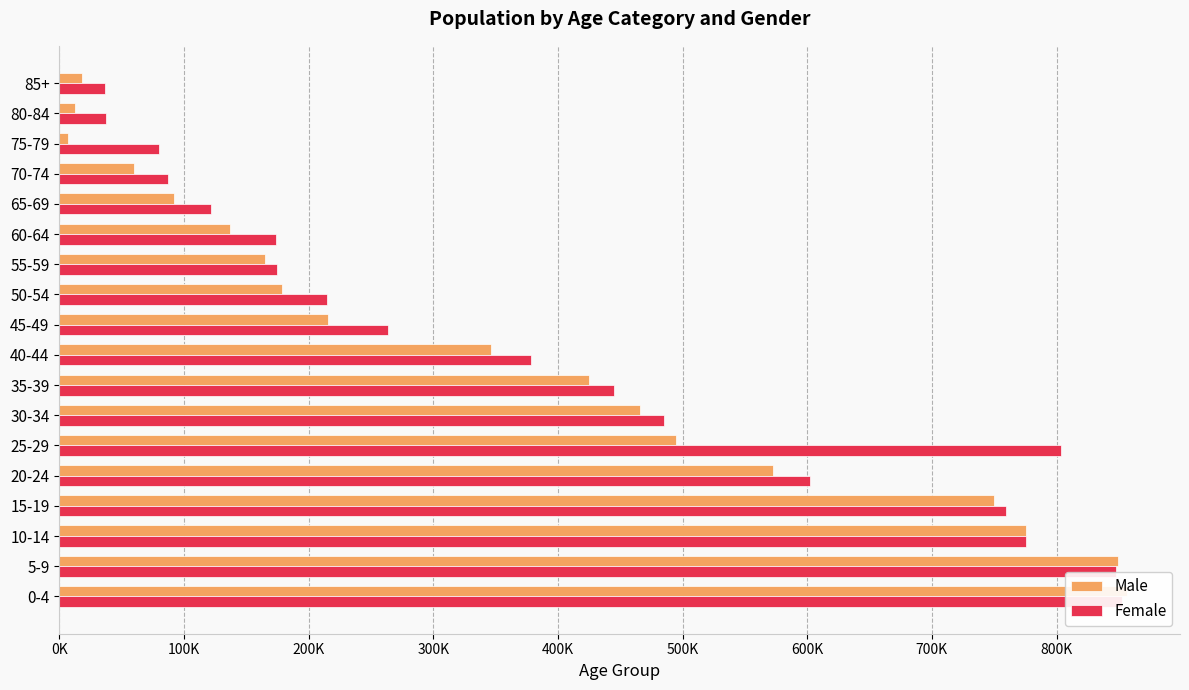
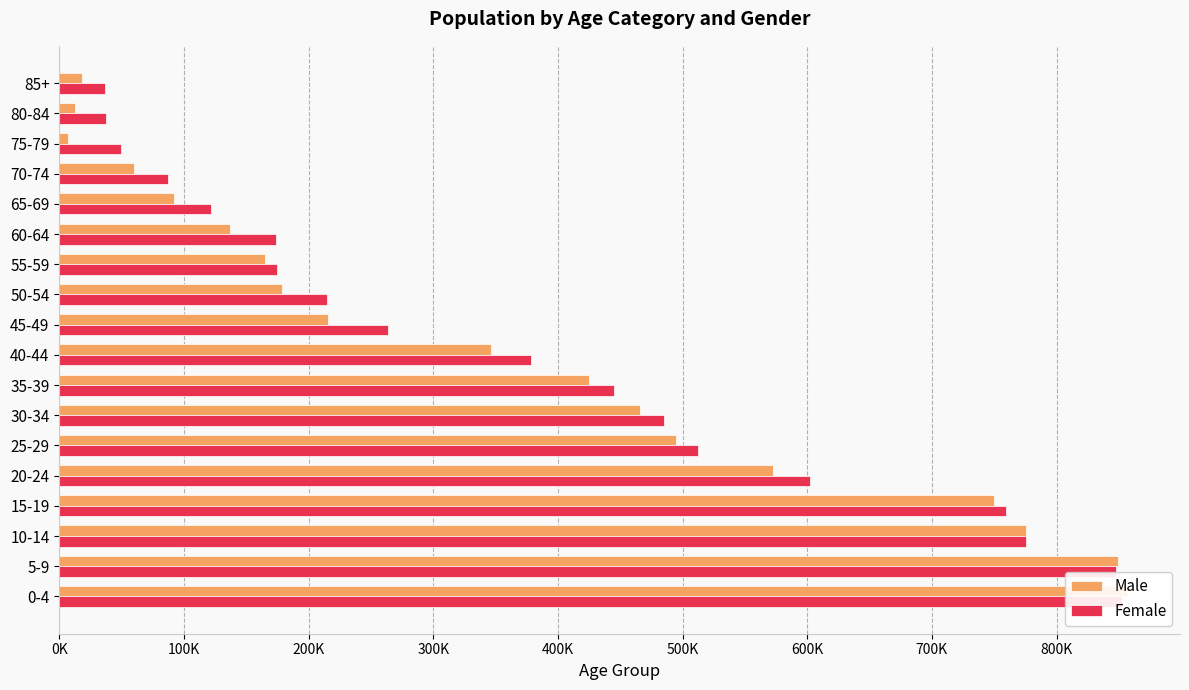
Female, 75-79: 80000 -> 49000
Female, 25-29: 803000 -> 513000
